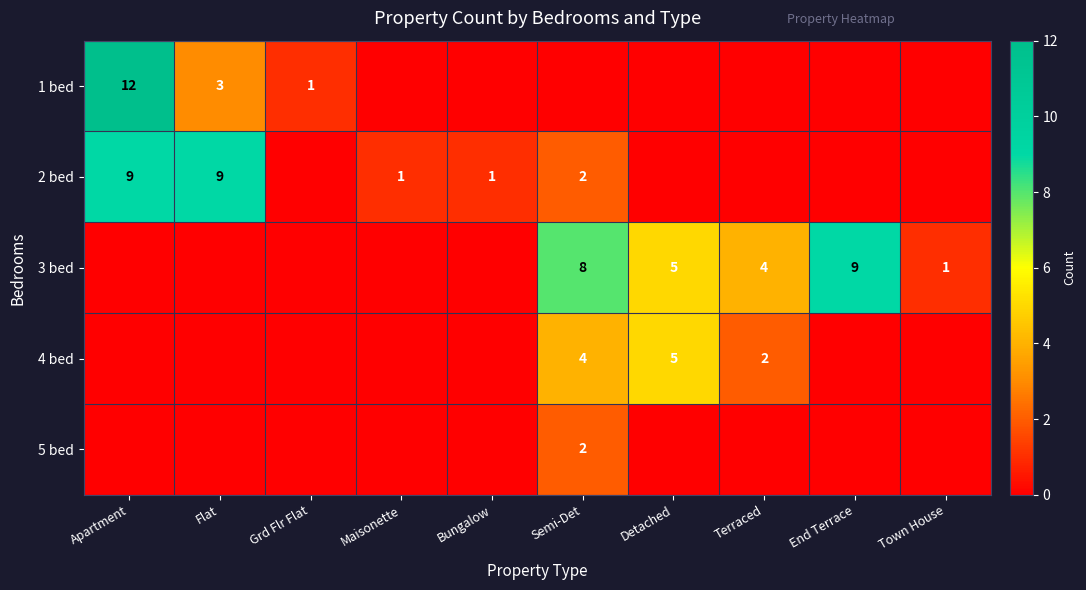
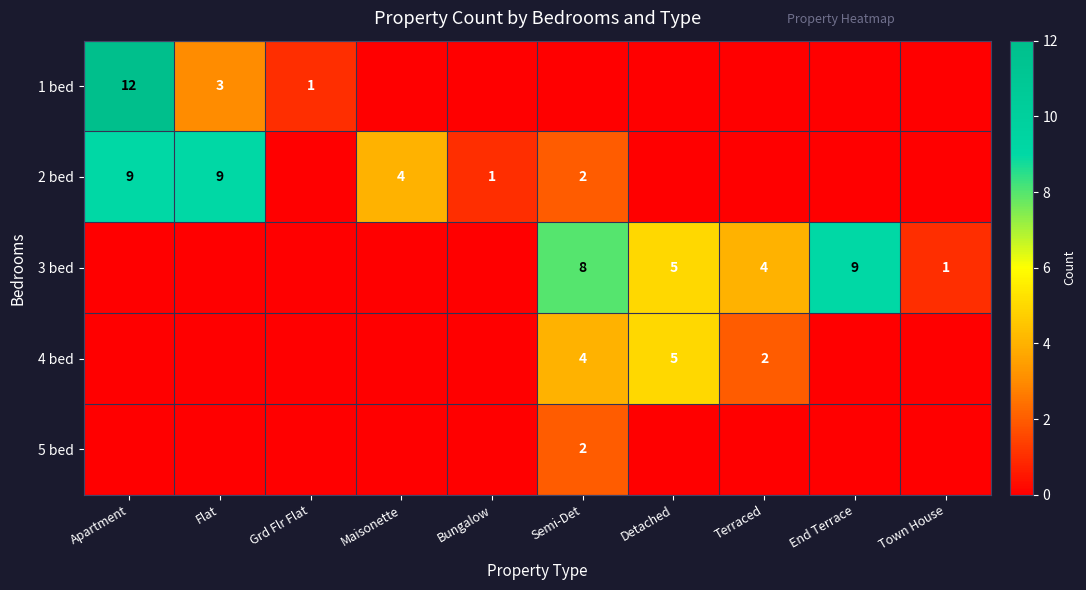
2 bed, Maisonette: 1 -> 4
